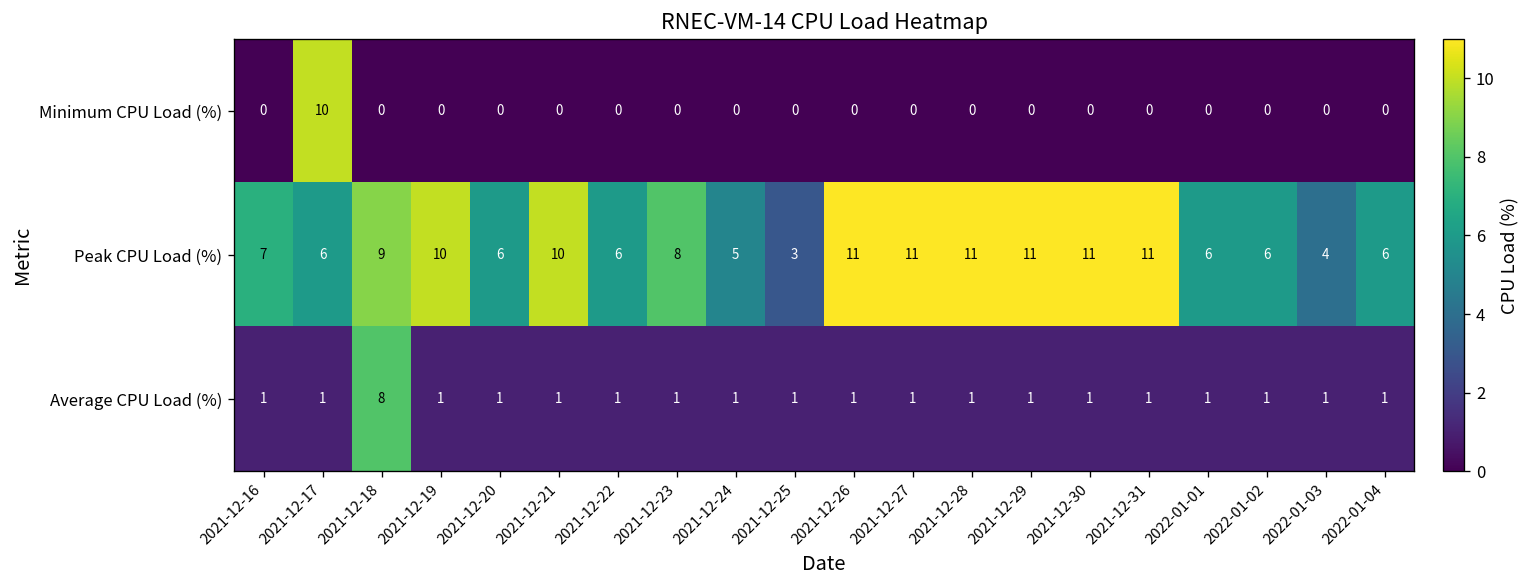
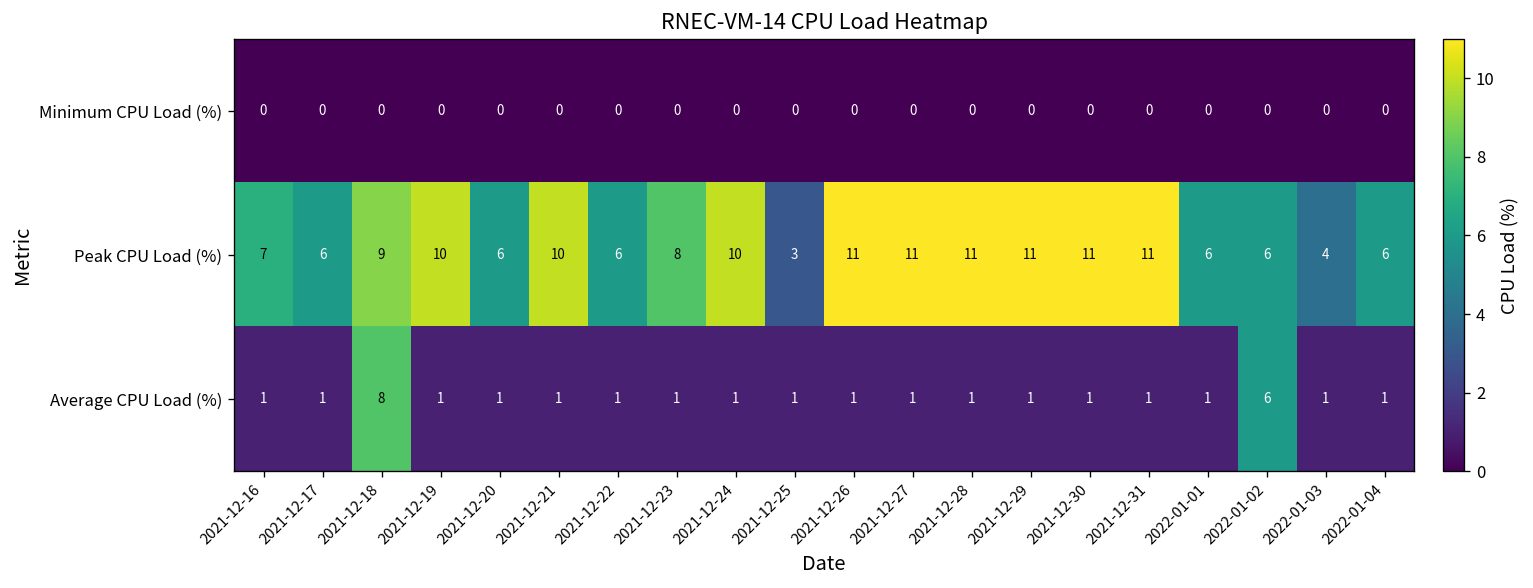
Minimum CPU Load (%), 2021-12-17: 10 -> 0
Peak CPU Load (%), 2021-12-24: 5 -> 10
Average CPU Load (%), 2022-01-02: 1 -> 6
